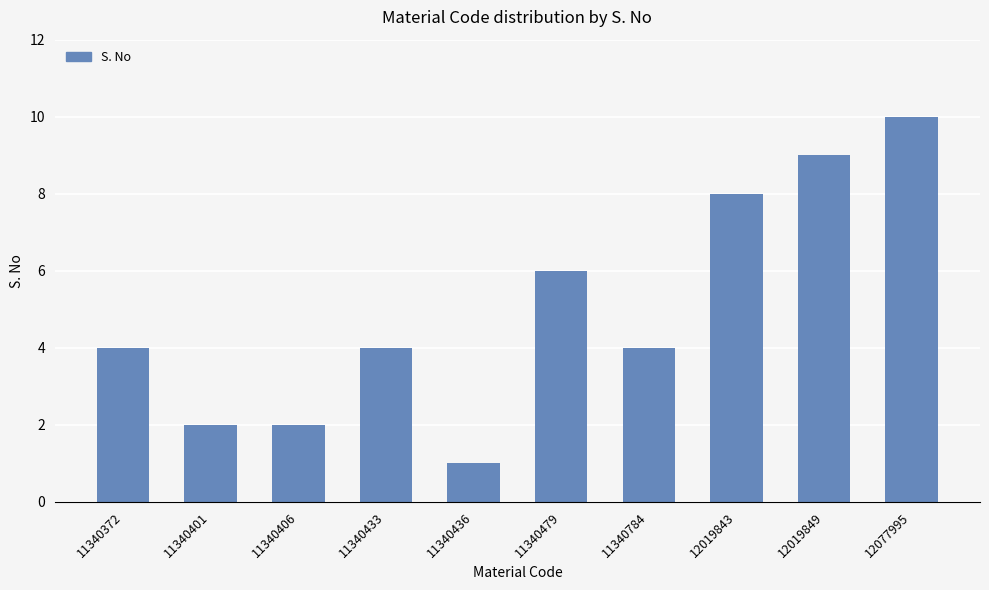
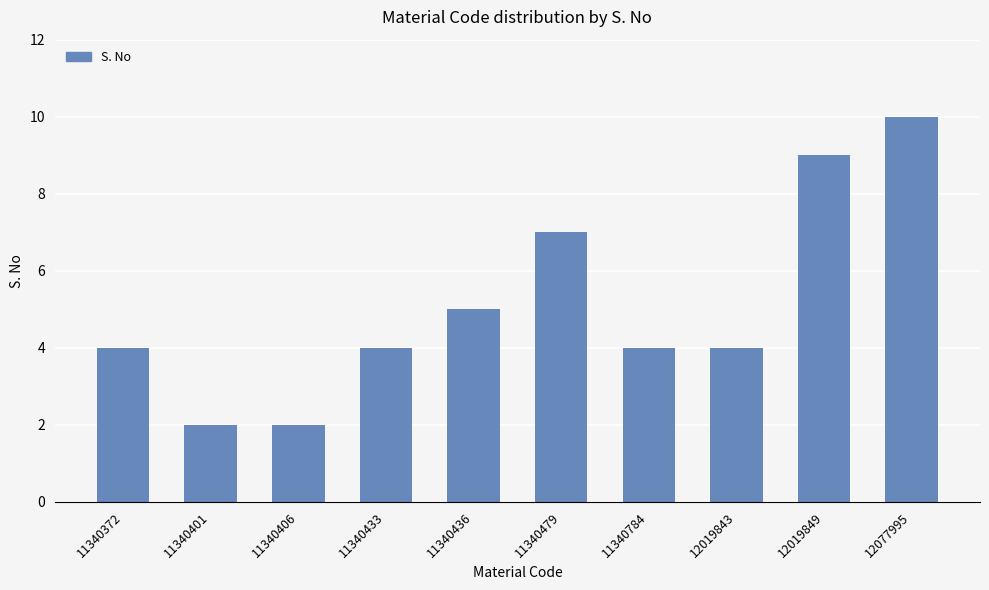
11340436: 1 -> 5
11340479: 6 -> 7
12019843: 8 -> 4
